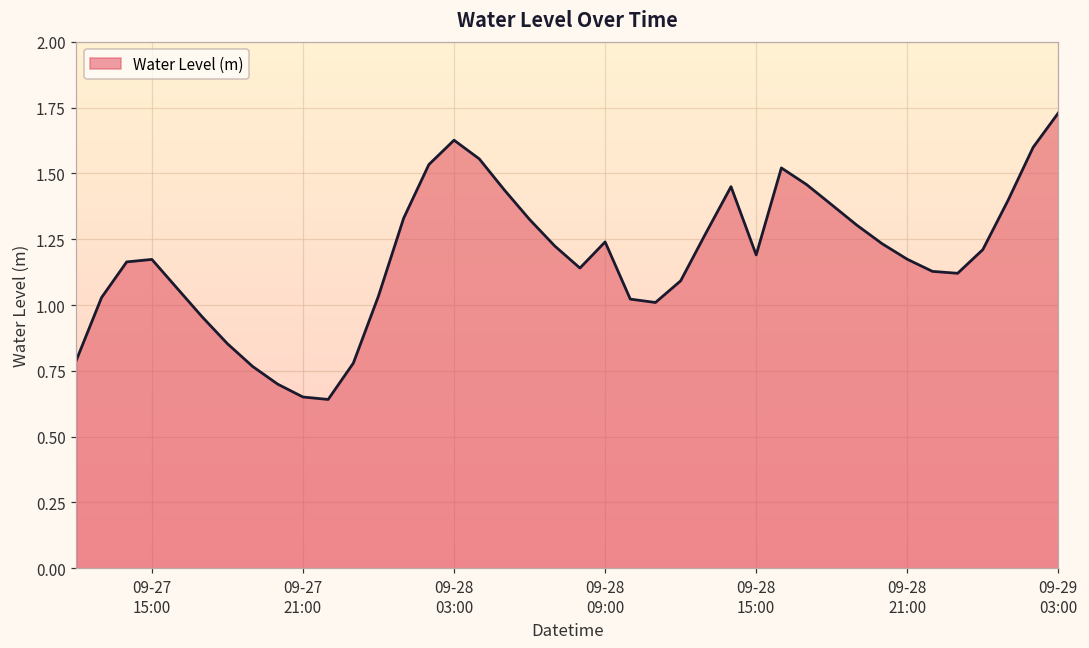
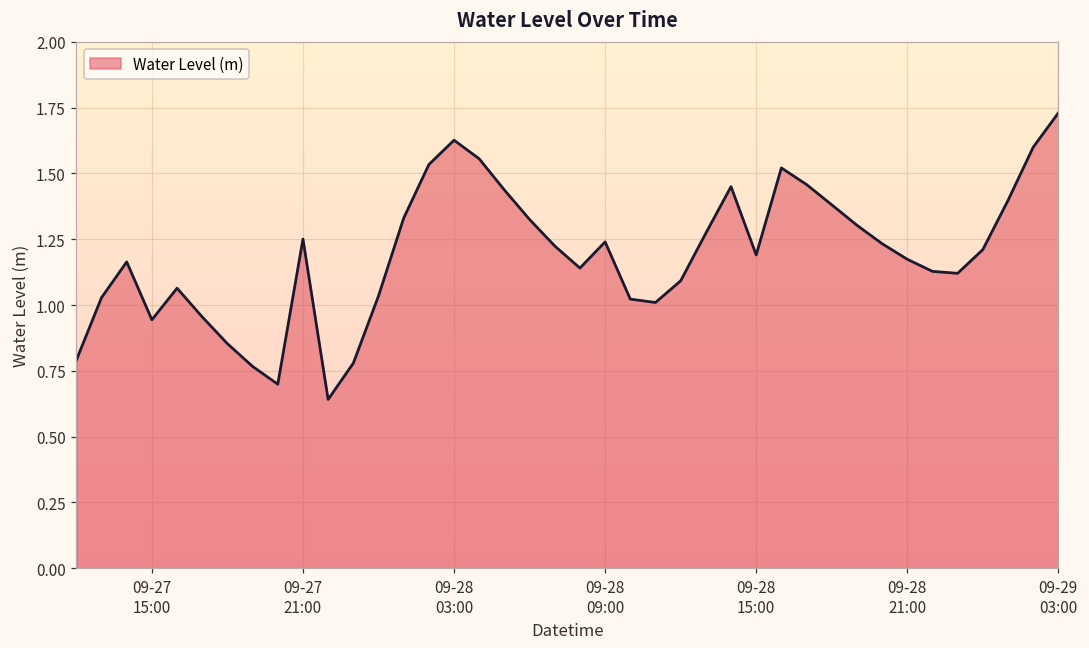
09-27 15:00: 1.17 -> 0.94
09-27 21:00: 0.65 -> 1.25
